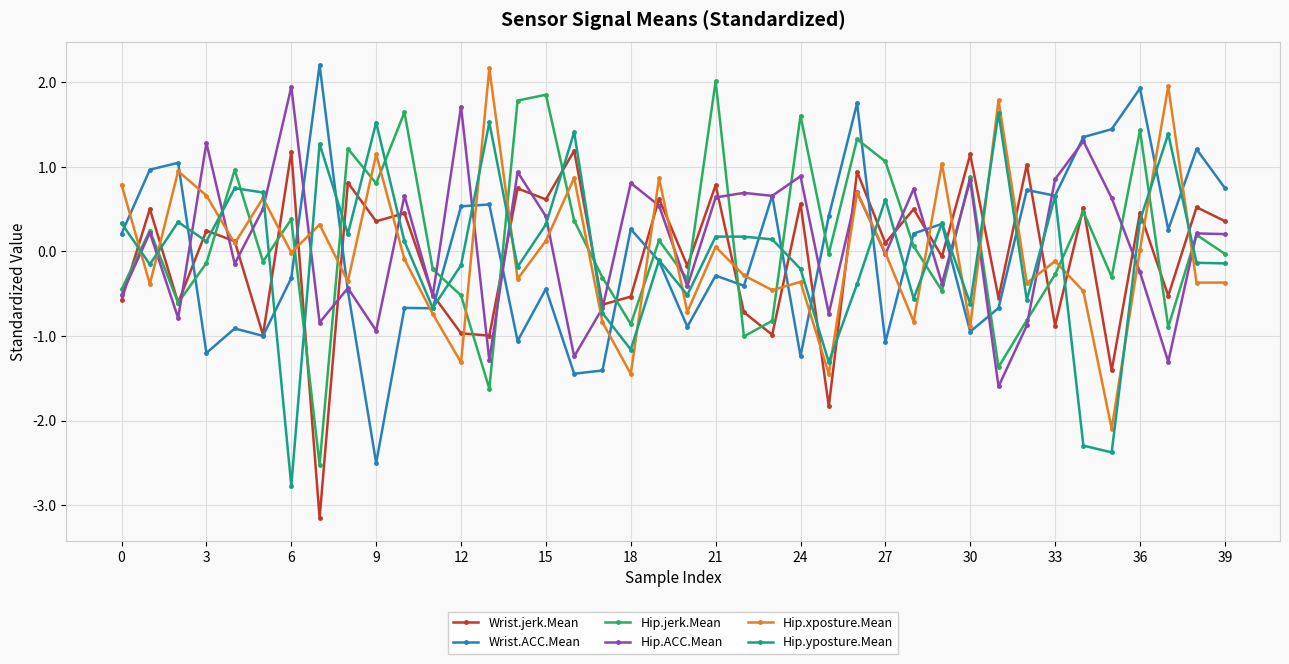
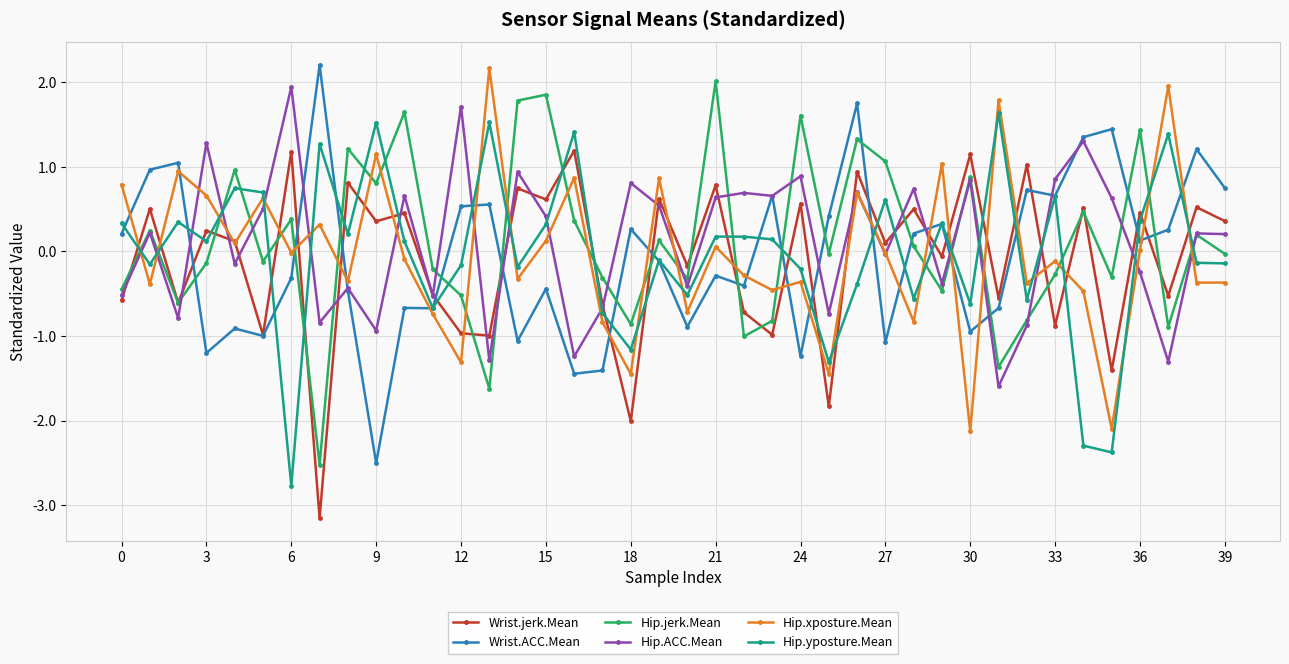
Wrist.jerk.Mean, 18: -0.5 -> -2.0
Hip.xposture.Mean, 30: -0.9 -> -2.1
Wrist.ACC.Mean, 36: 1.9 -> 0.1
